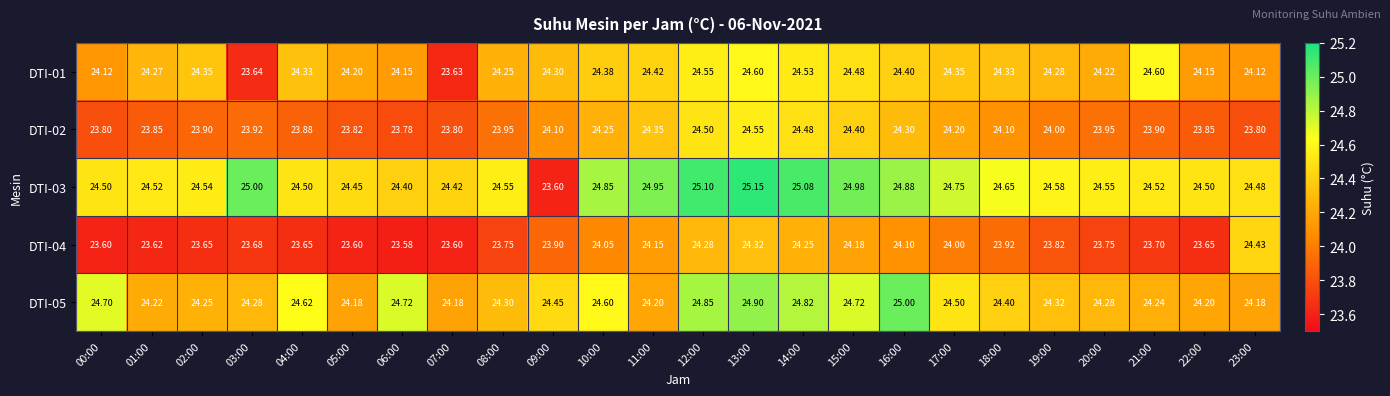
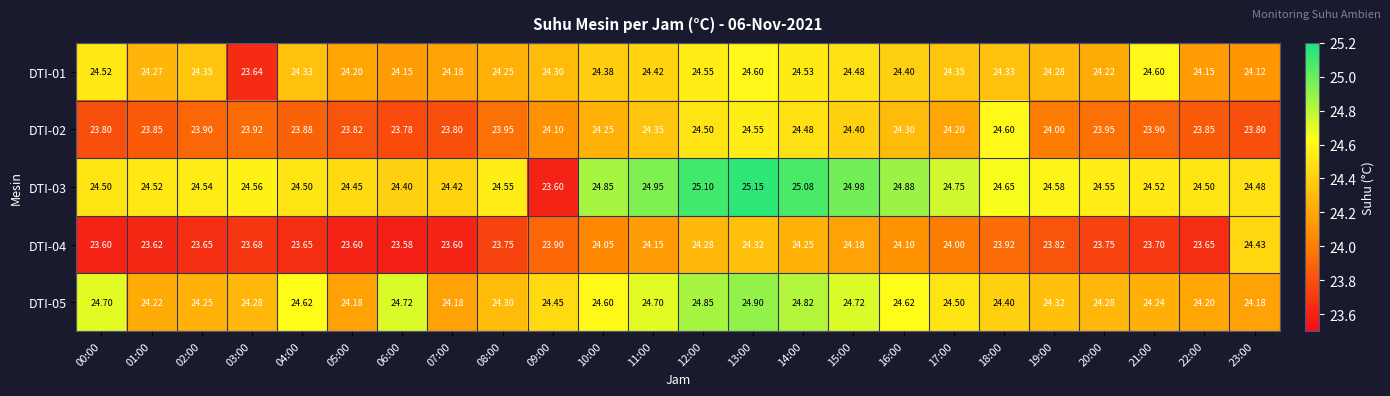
DTI-01, 00:00: 24.12 -> 24.52
DTI-01, 07:00: 23.63 -> 24.18
DTI-02, 18:00: 24.10 -> 24.60
DTI-03, 03:00: 25.00 -> 24.56
DTI-05, 11:00: 24.20 -> 24.70
DTI-05, 16:00: 25.00 -> 24.62
